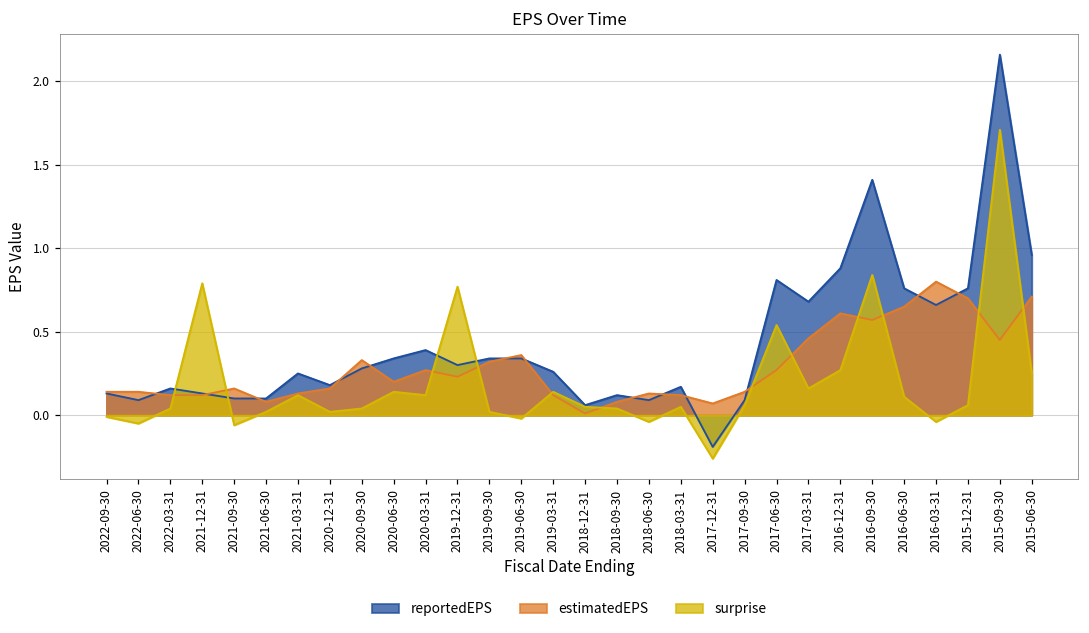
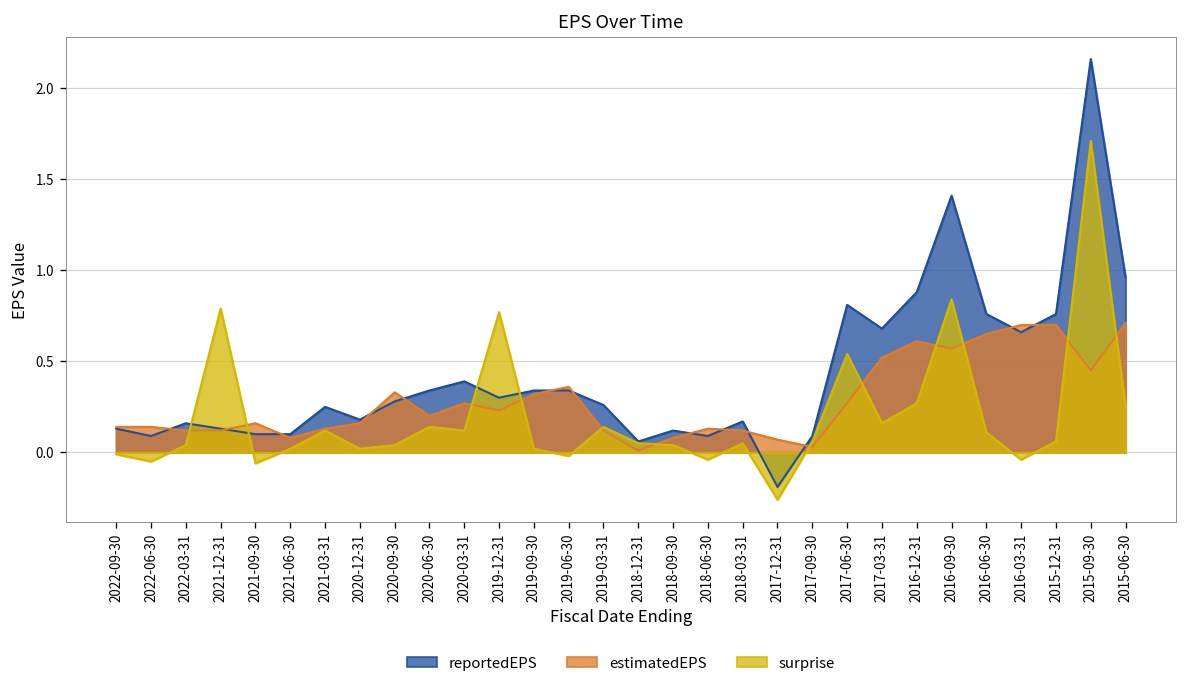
estimatedEPS, 2017-09-30: 0.14 -> 0.03
estimatedEPS, 2017-03-31: 0.46 -> 0.52
estimatedEPS, 2016-03-31: 0.8 -> 0.7
